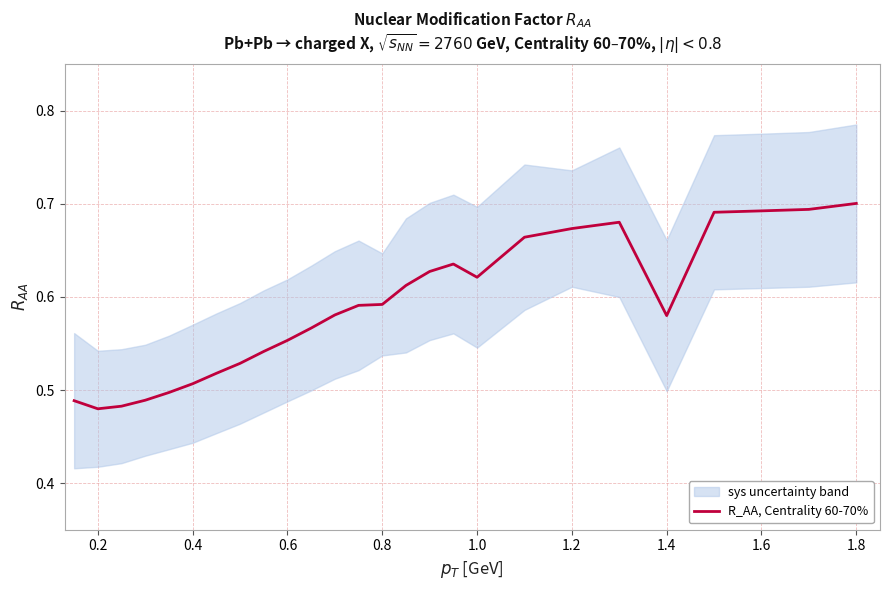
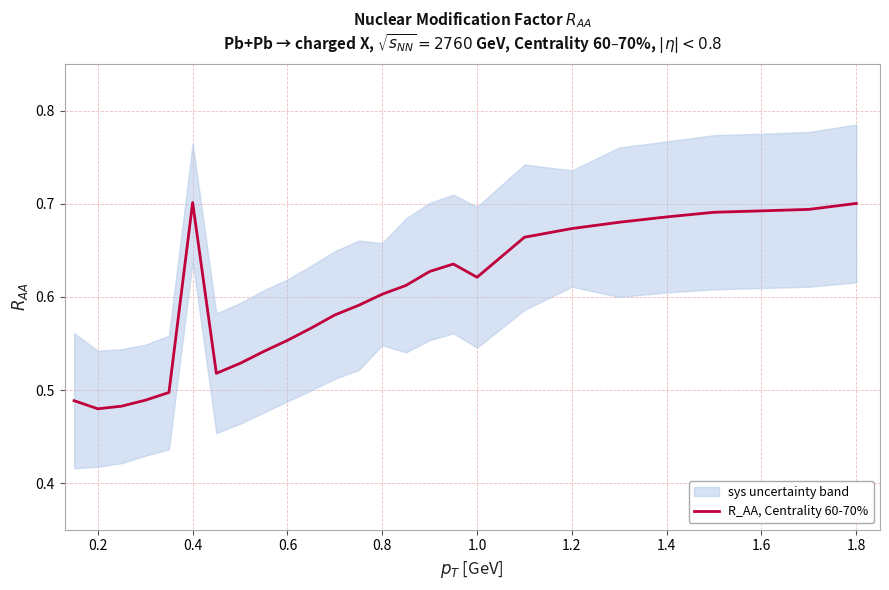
R_AA, Centrality 60-70%, 0.4: 0.51 -> 0.70
R_AA, Centrality 60-70%, 0.8: 0.59 -> 0.60
R_AA, Centrality 60-70%, 1.4: 0.58 -> 0.69
